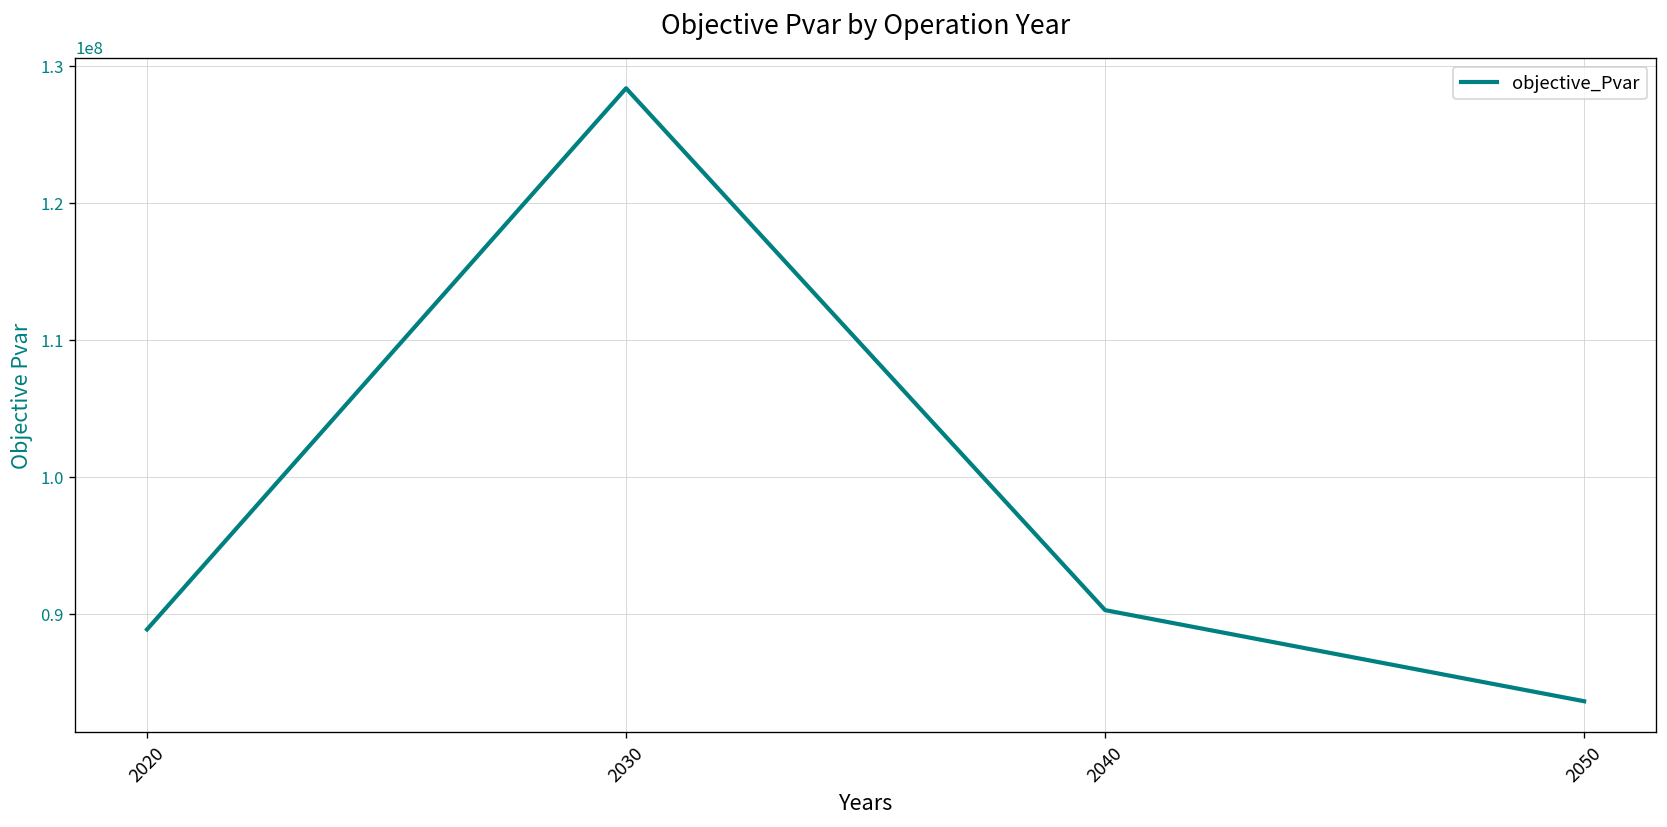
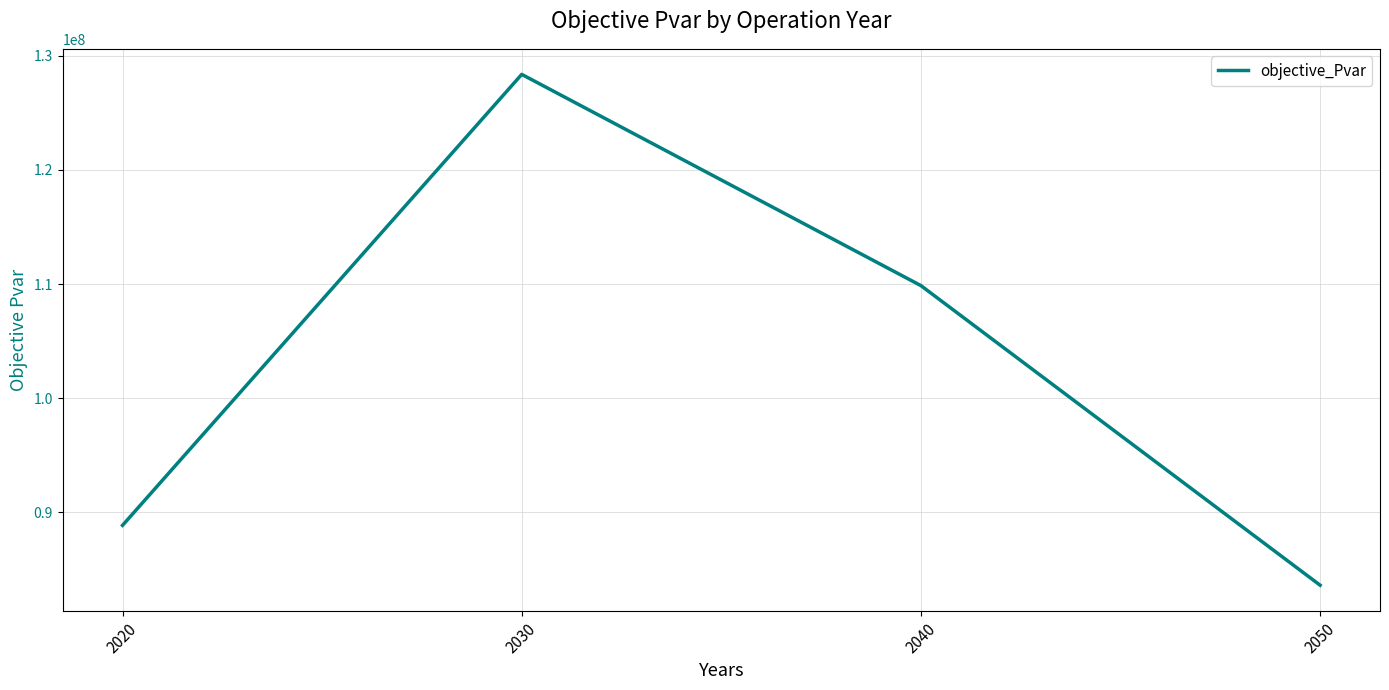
2040: 90300000 -> 109900000
